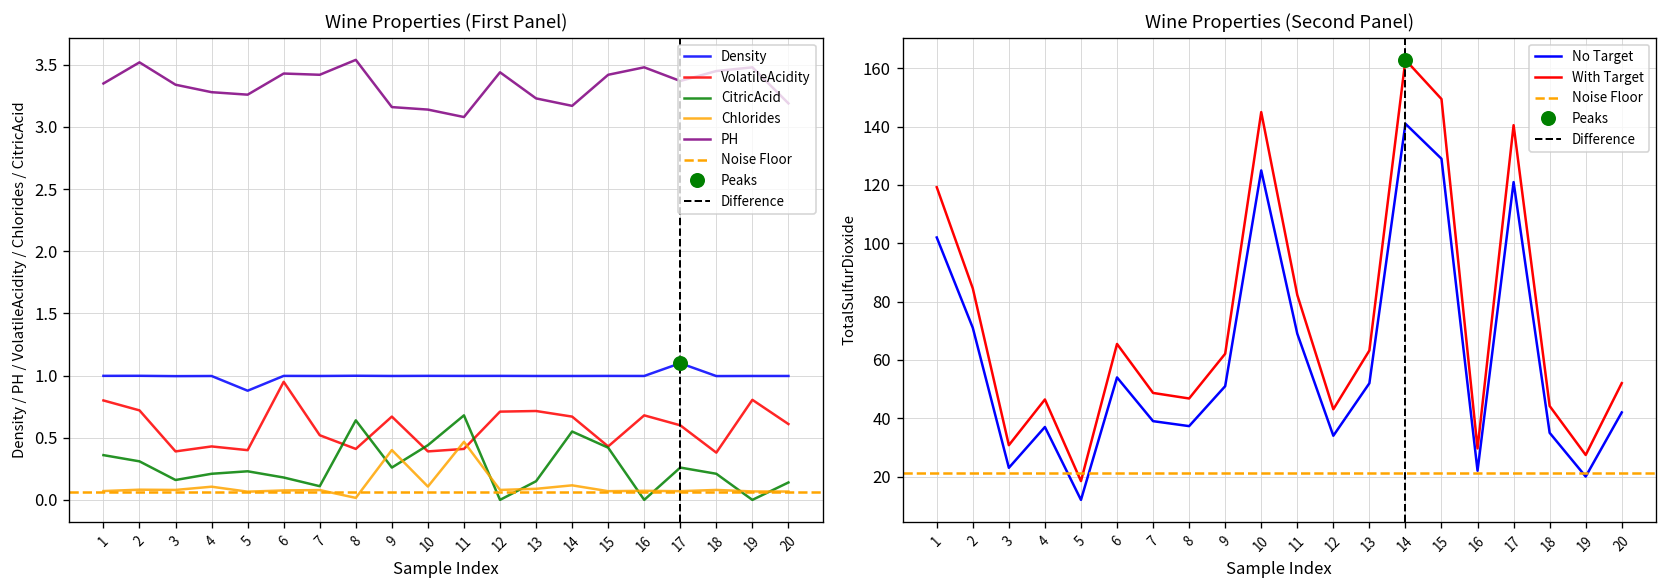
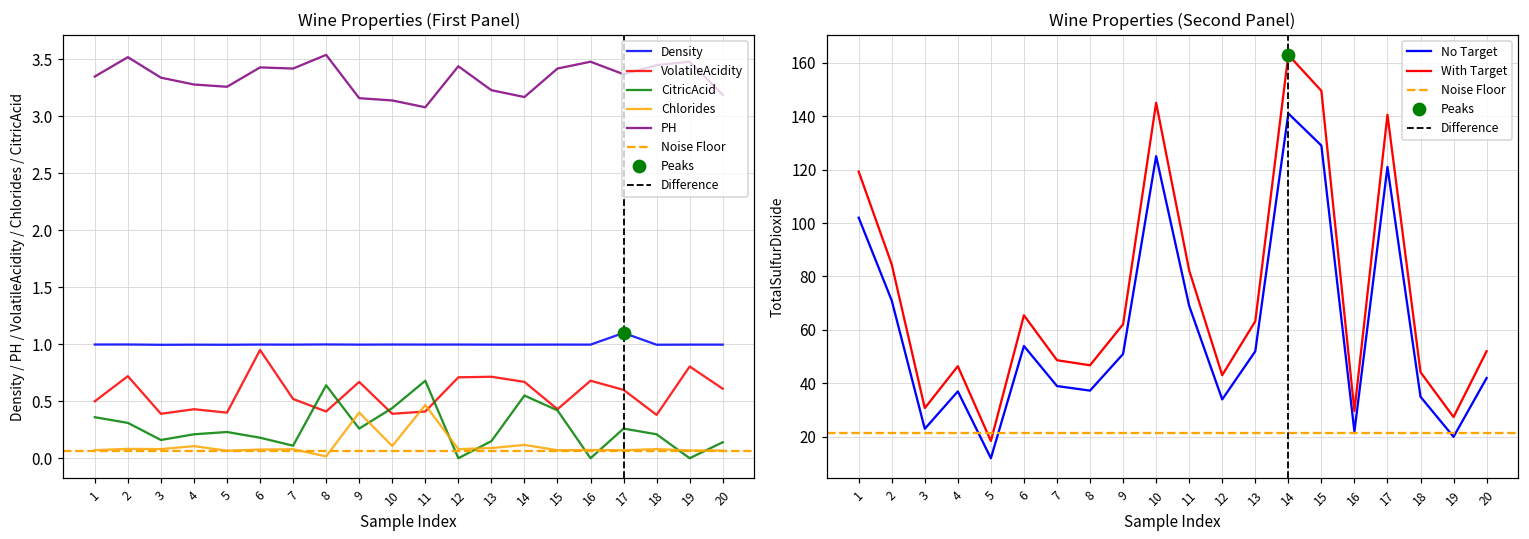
Wine Properties (First Panel), VolatileAcidity, 1: 0.8 -> 0.5
Wine Properties (First Panel), Density, 5: 0.88 -> 1.00
